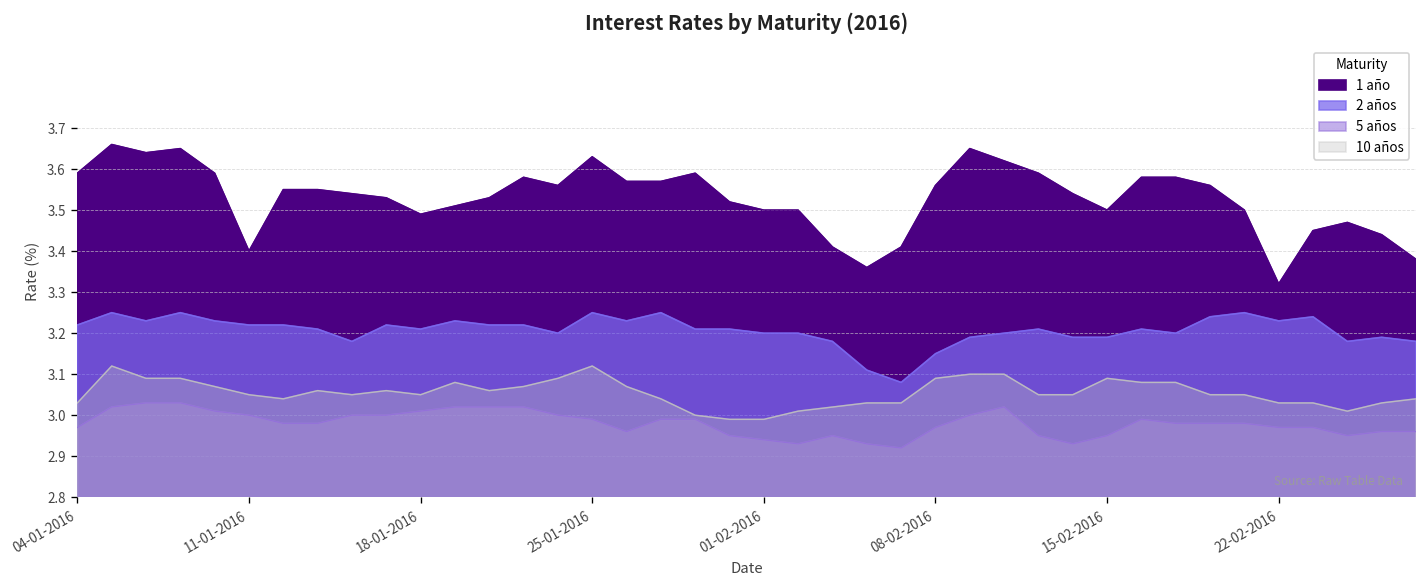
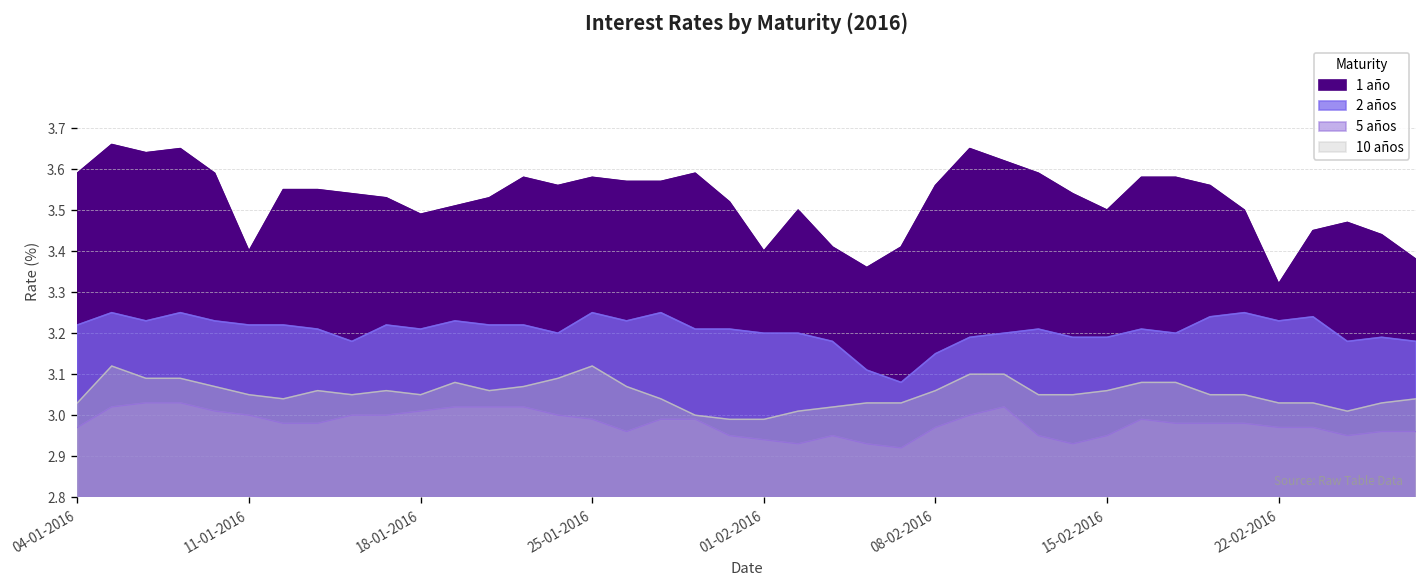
1 año, 25-01-2016: 3.63 -> 3.58
1 año, 01-02-2016: 3.5 -> 3.4
10 años, 08-02-2016: 3.09 -> 3.06
10 años, 15-02-2016: 3.09 -> 3.06
